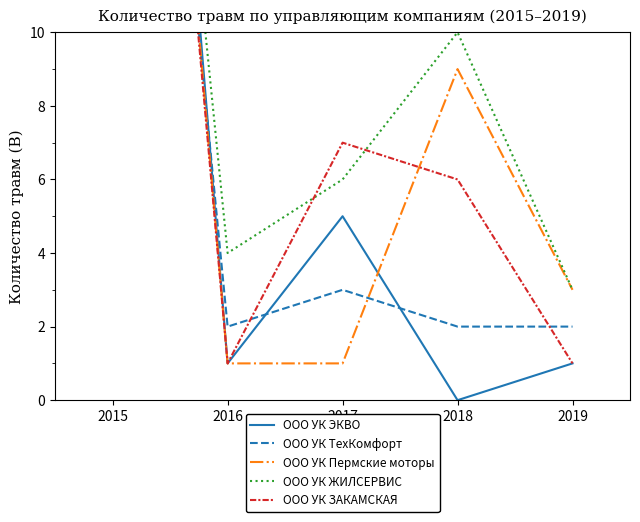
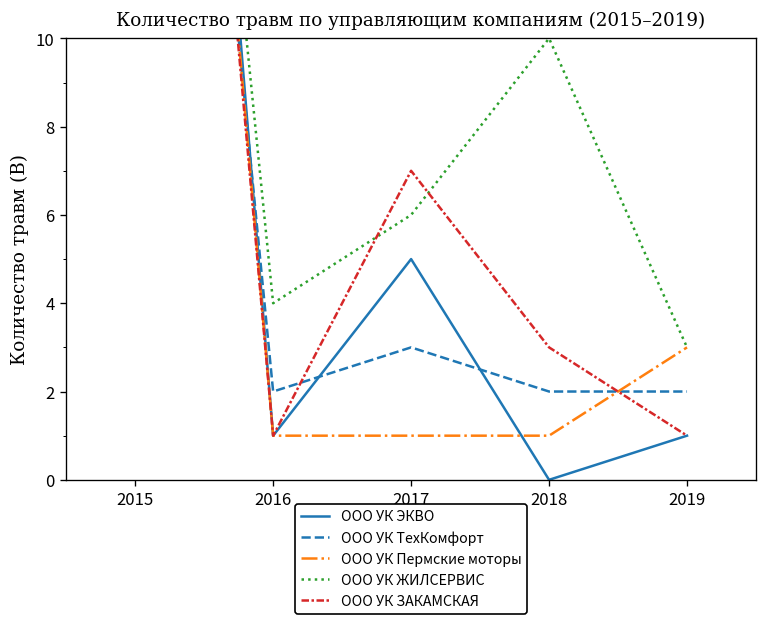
ООО УК Пермские моторы, 2018: 9 -> 1
ООО УК ЗАКАМСКАЯ, 2018: 6 -> 3
